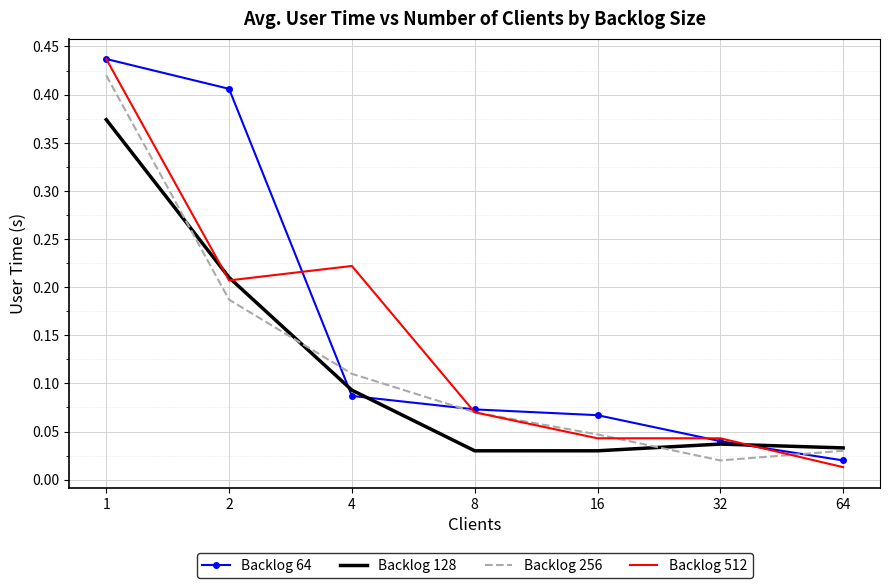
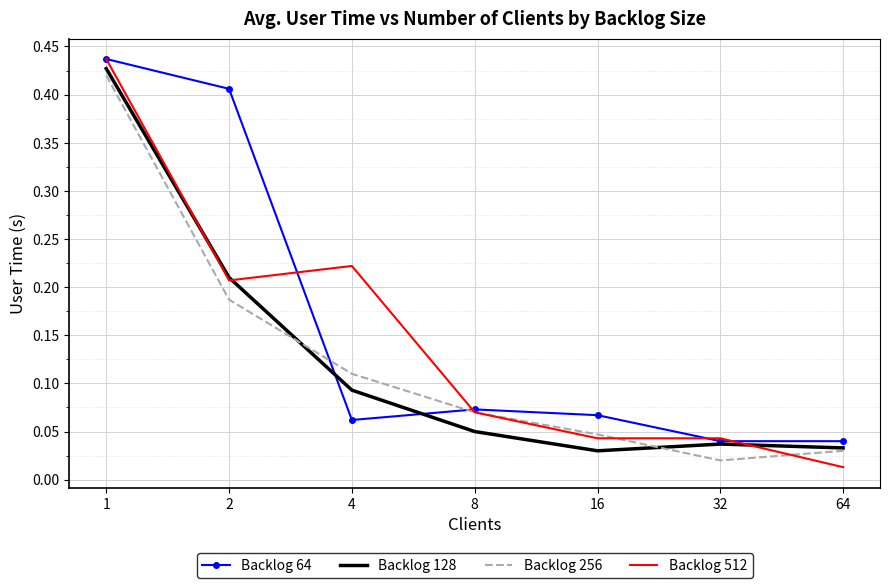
Backlog 128, 1: 0.37 -> 0.43
Backlog 64, 4: 0.09 -> 0.06
Backlog 128, 8: 0.03 -> 0.05
Backlog 64, 64: 0.02 -> 0.04
